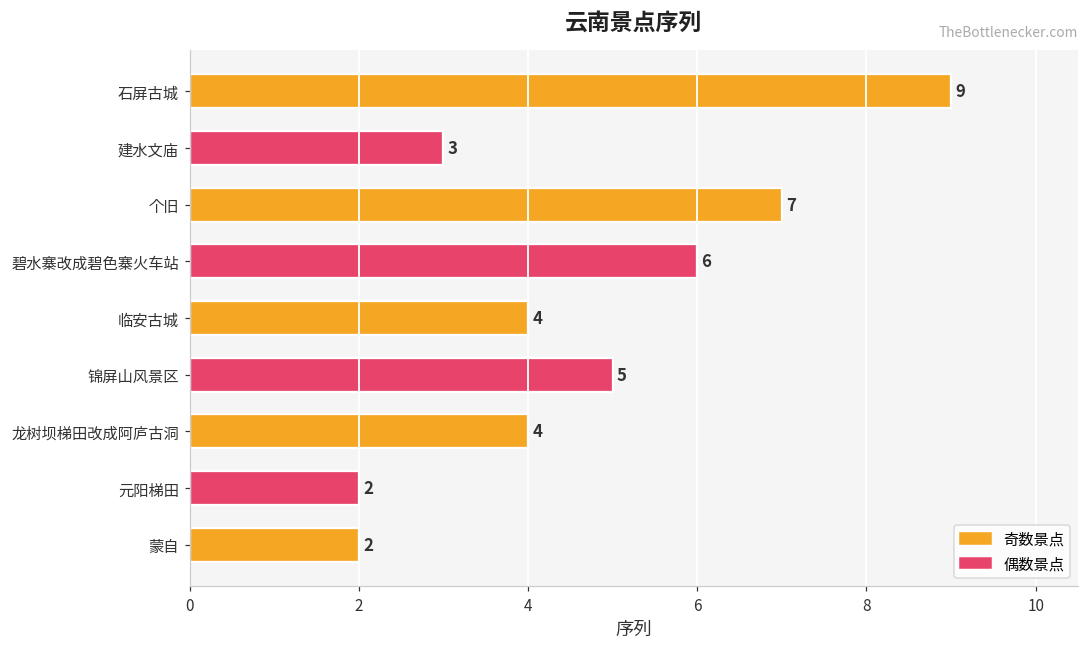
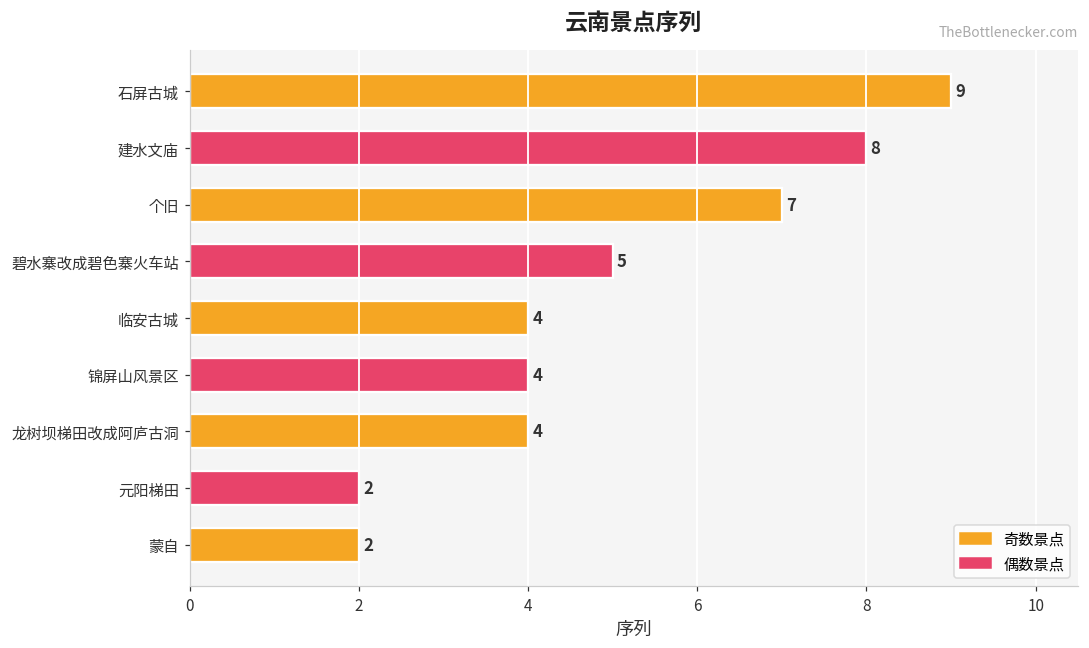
建水文庙: 3 -> 8
碧水寨改成碧色寨火车站: 6 -> 5
锦屏山风景区: 5 -> 4
